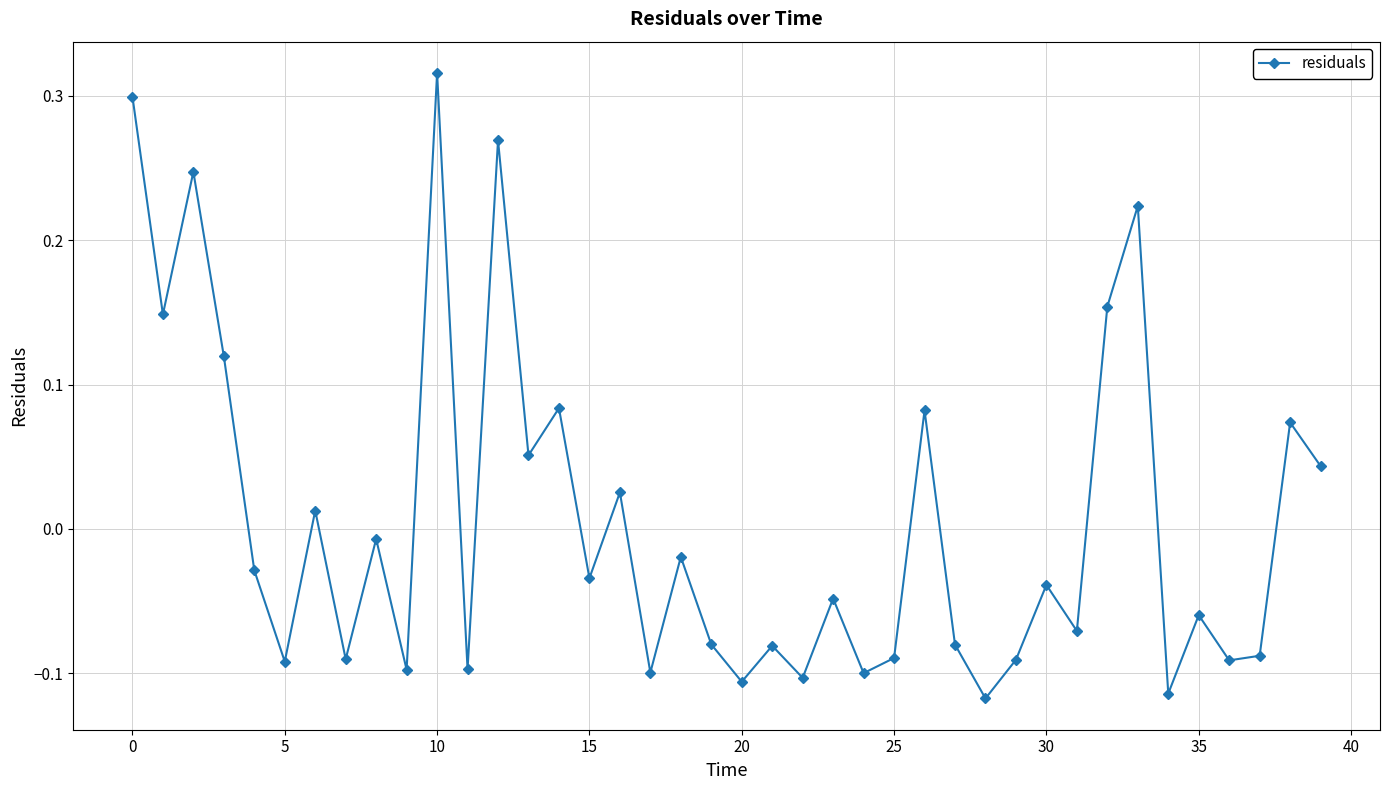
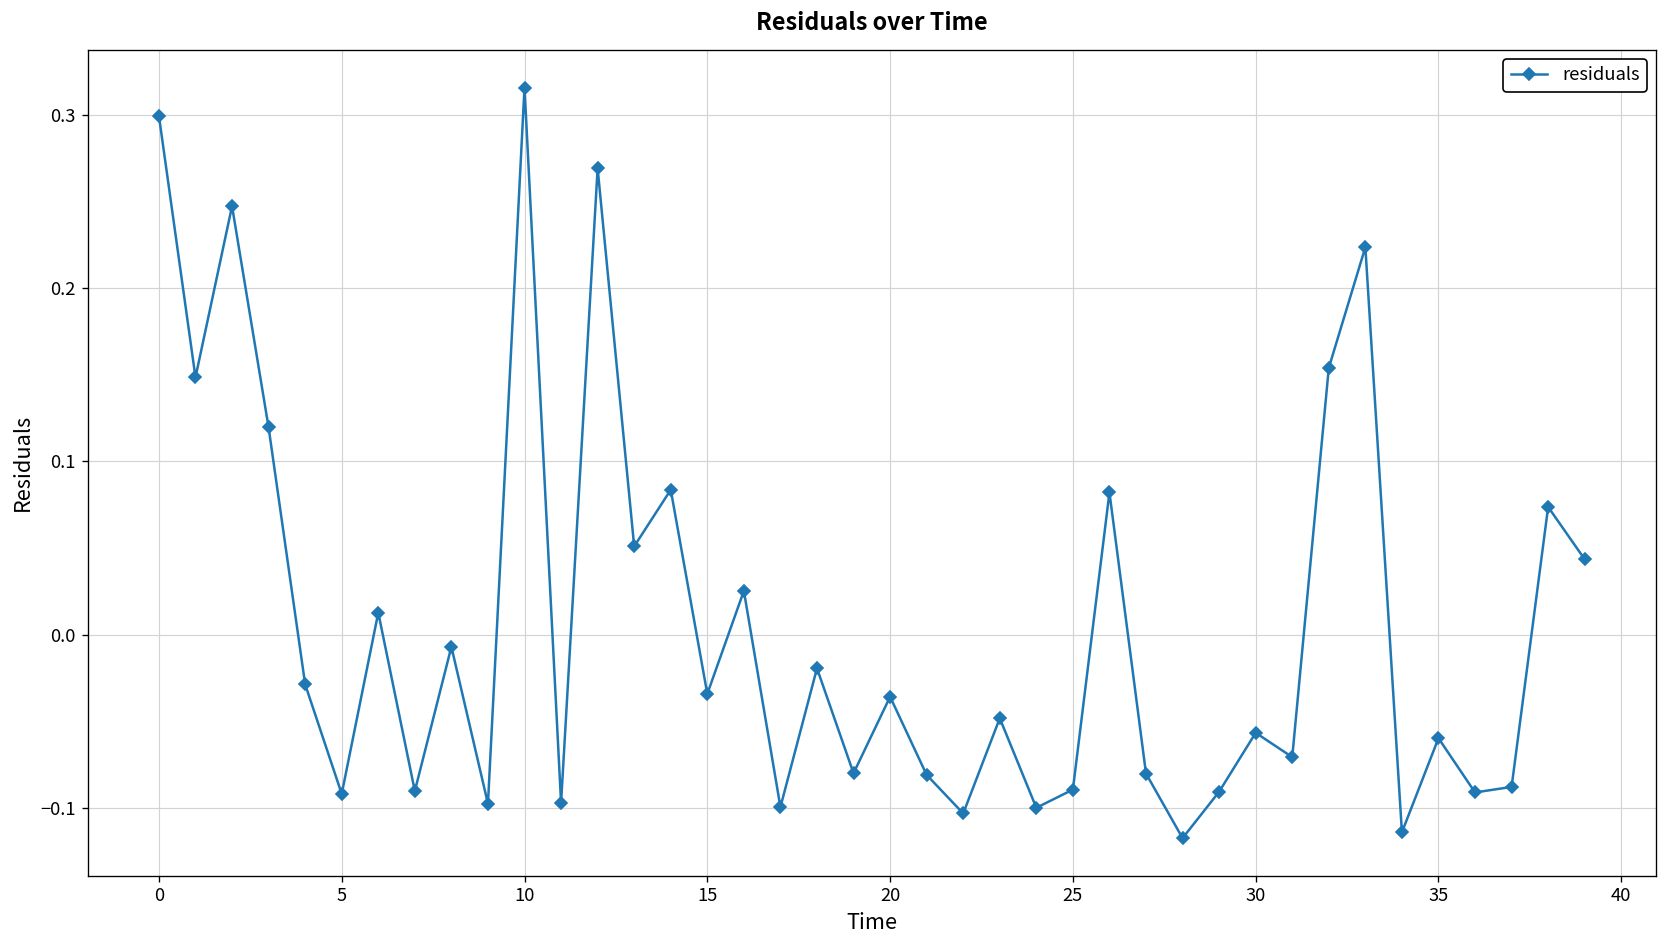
20: -0.106 -> -0.036
30: -0.039 -> -0.057
